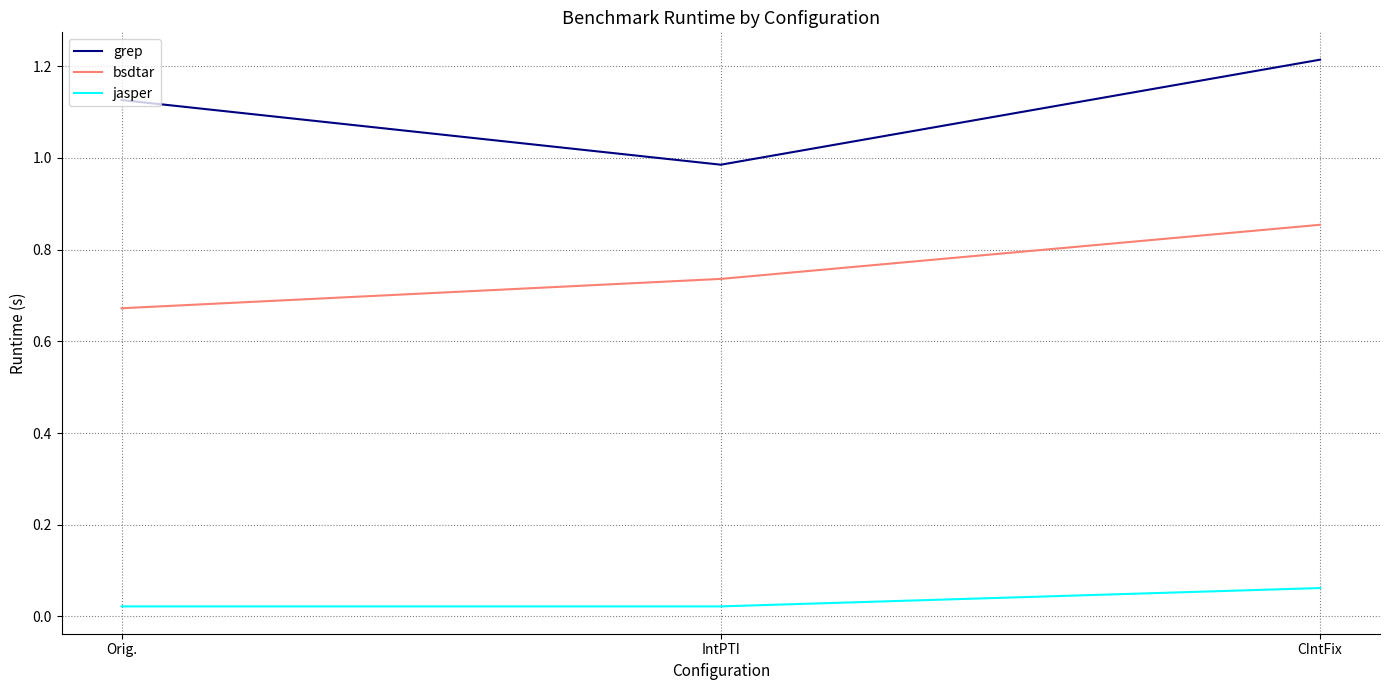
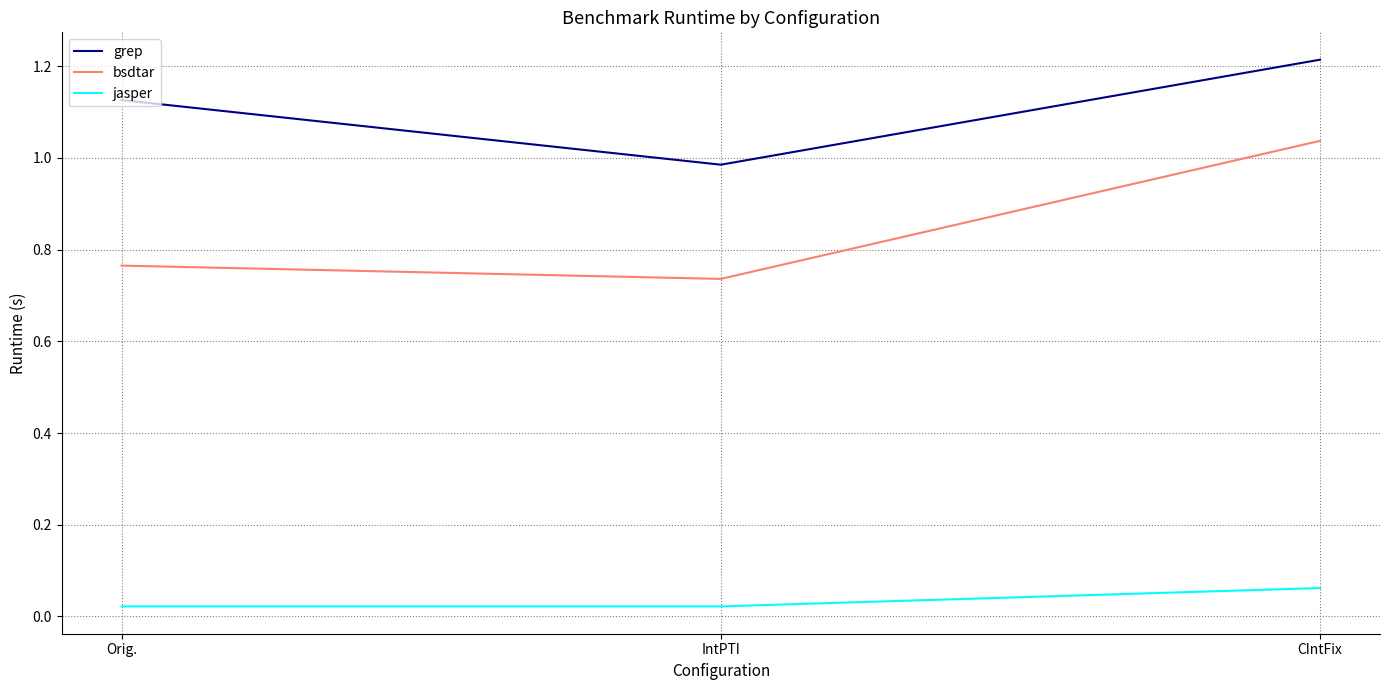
bsdtar, Orig.: 0.67 -> 0.77
bsdtar, CIntFix: 0.85 -> 1.04
